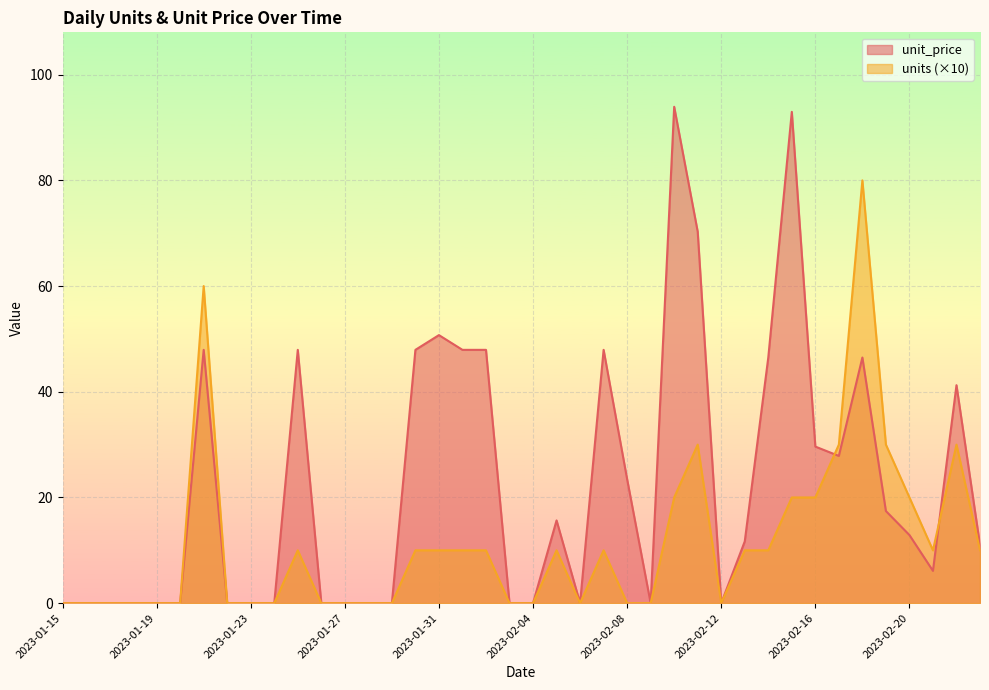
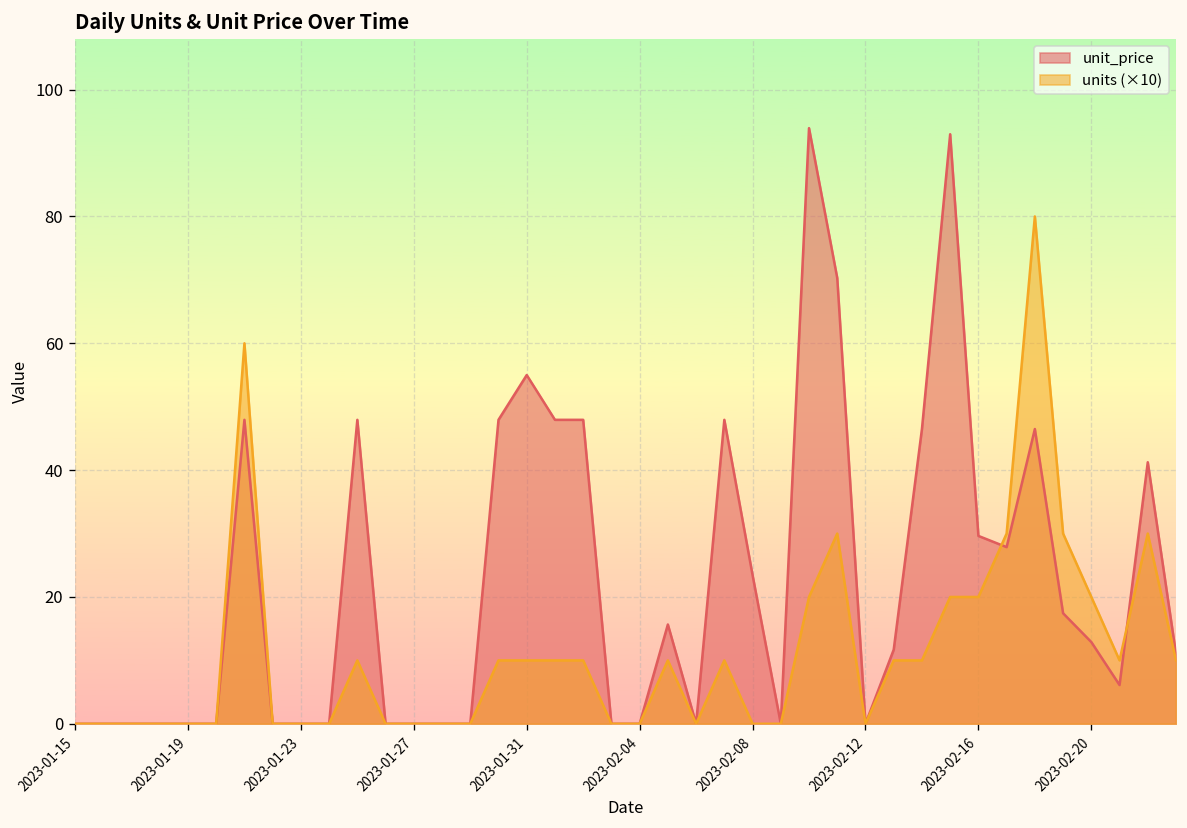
unit_price, 2023-01-31: 51 -> 55
